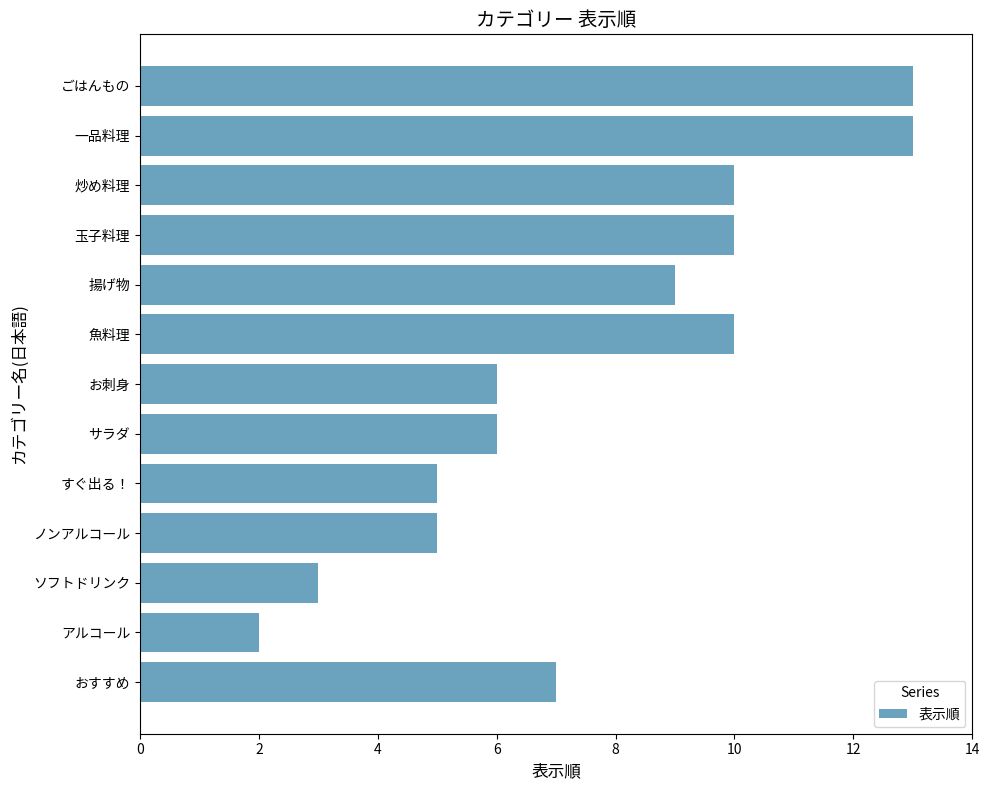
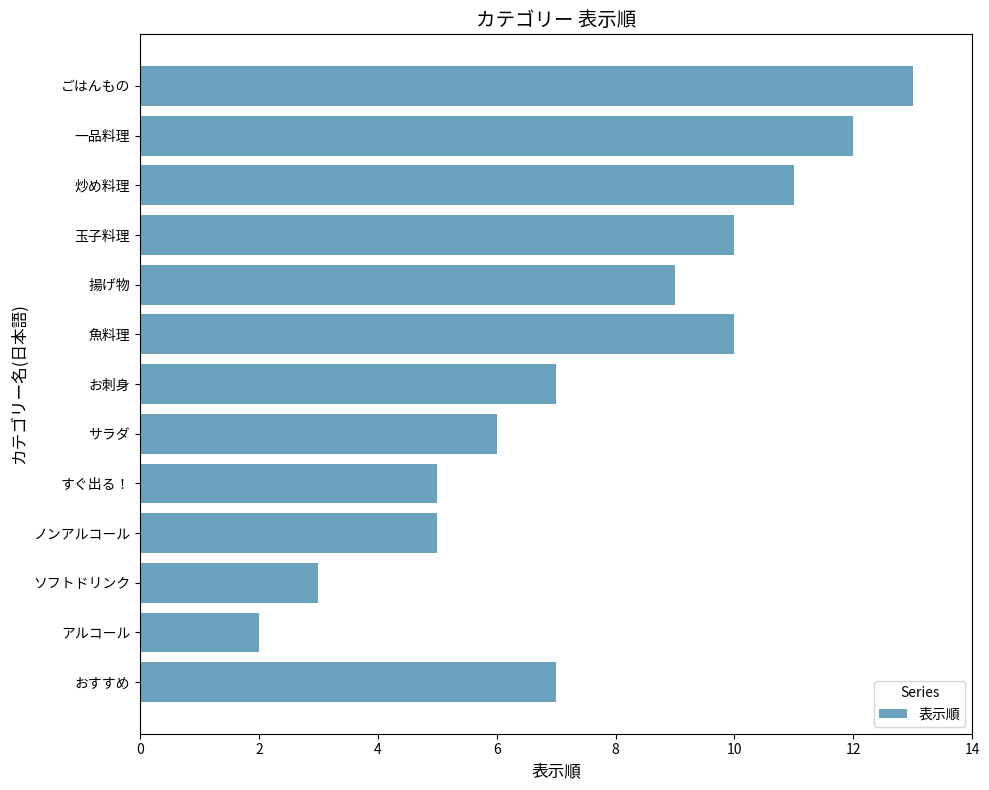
一品料理: 13 -> 12
炒め料理: 10 -> 11
お刺身: 6 -> 7
